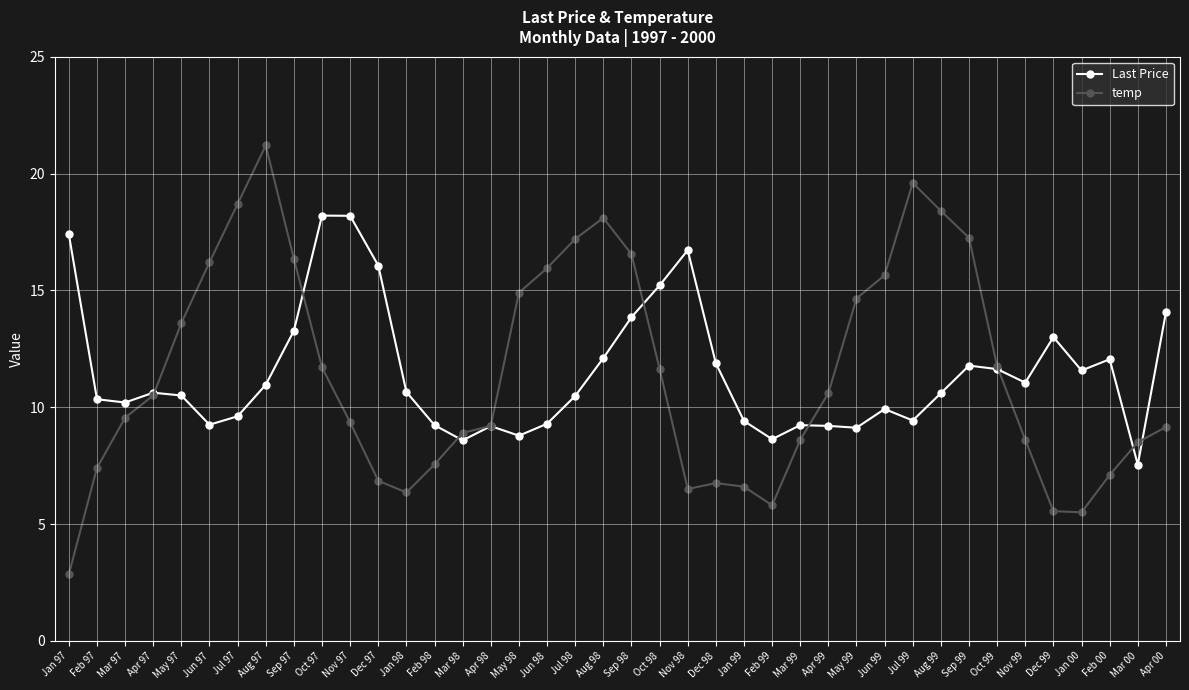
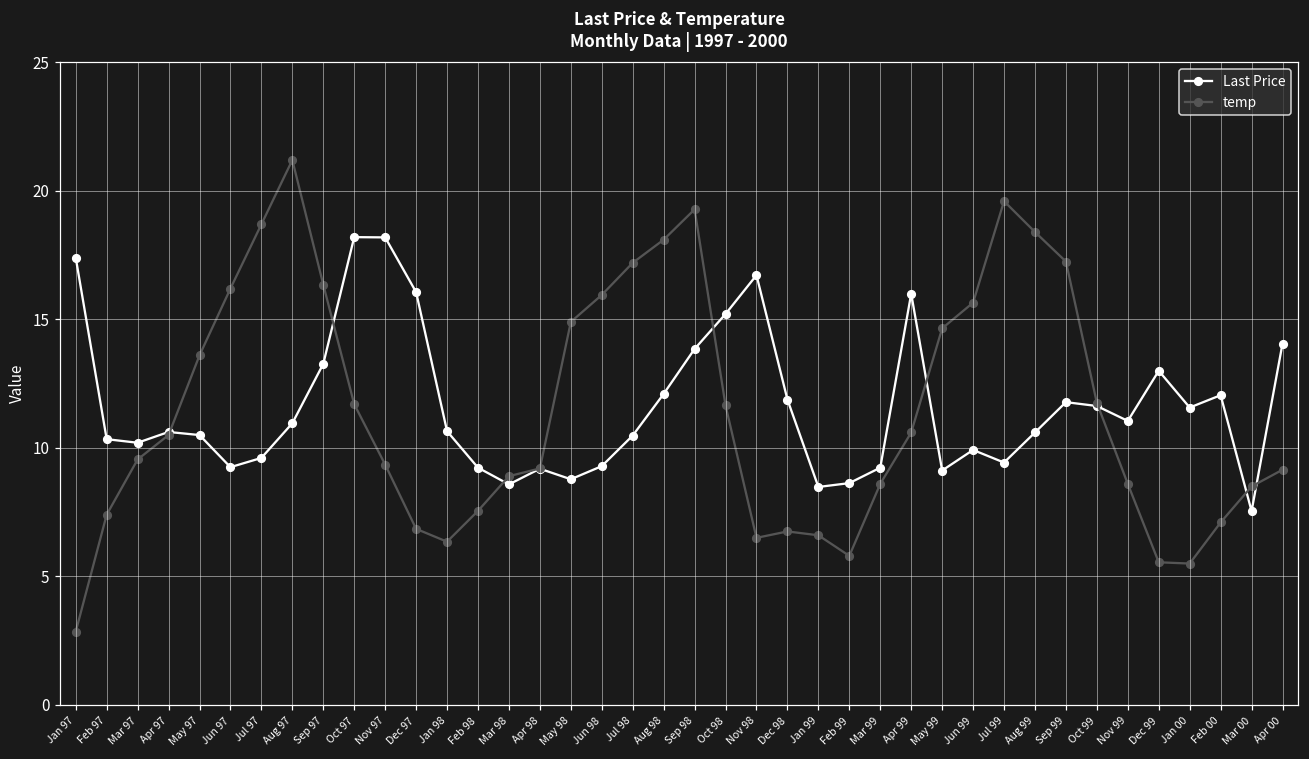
temp, Sep 98: 16.6 -> 19.3
Last Price, Jan 99: 9.4 -> 8.5
Last Price, Apr 99: 9.2 -> 16.0
